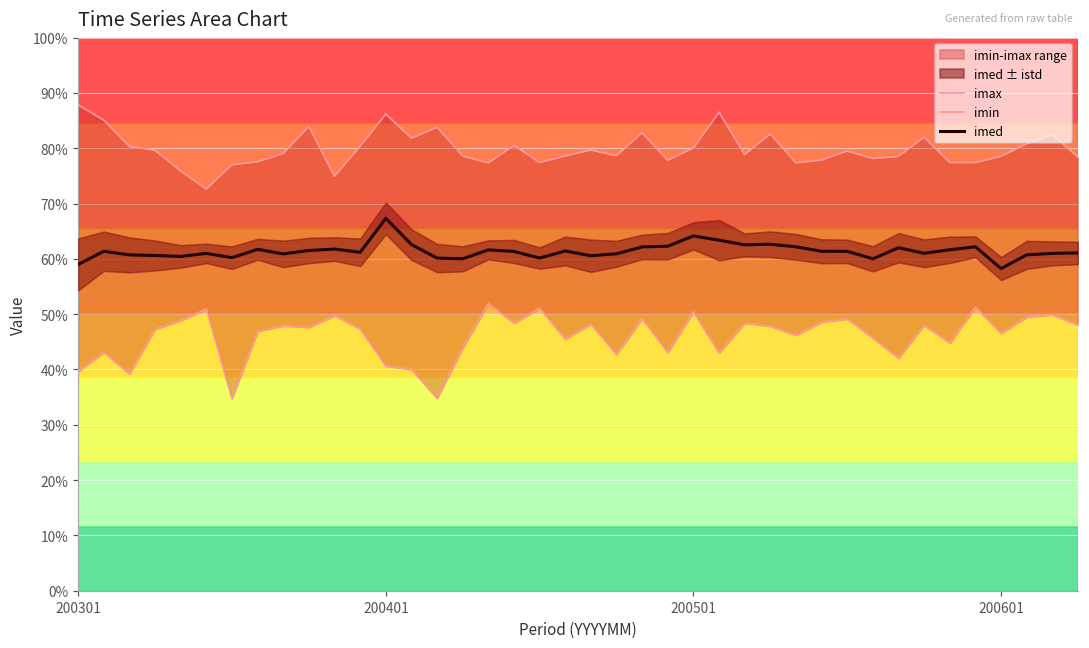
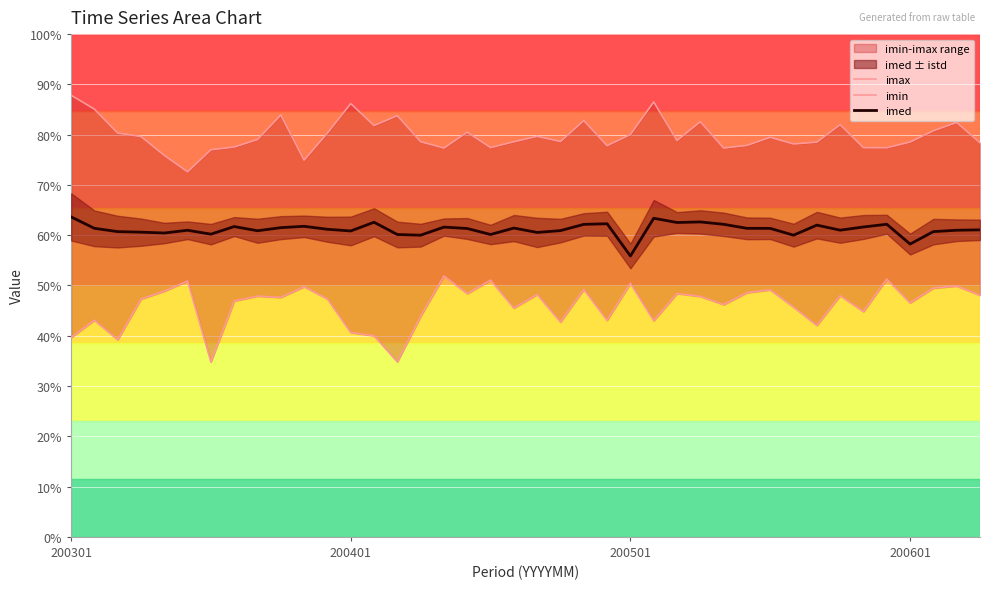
imed, 200301: 59% -> 64%
imed, 200401: 67% -> 61%
imed, 200501: 64% -> 56%
